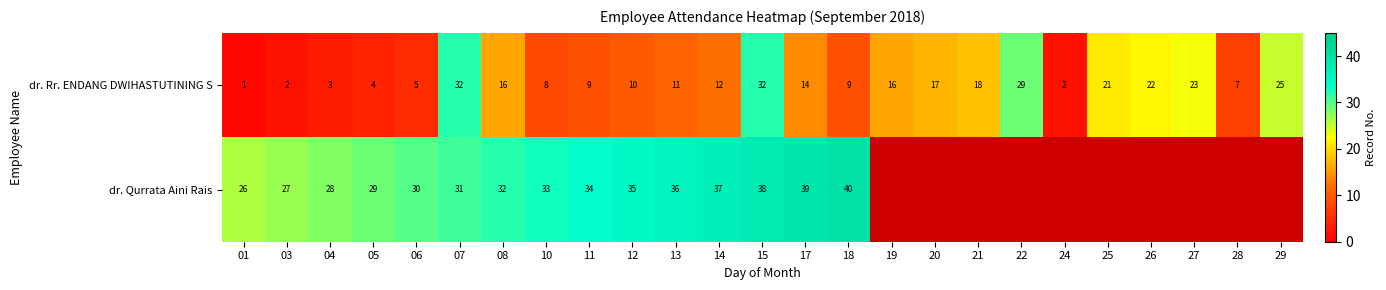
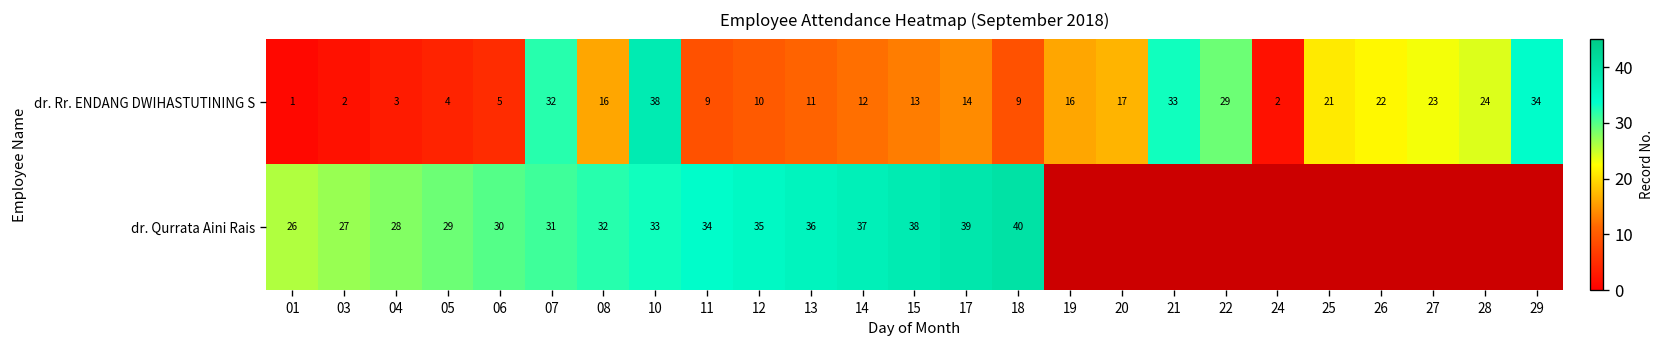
dr. Rr. ENDANG DWIHASTUTINING S, 10: 8 -> 38
dr. Rr. ENDANG DWIHASTUTINING S, 15: 32 -> 13
dr. Rr. ENDANG DWIHASTUTINING S, 21: 18 -> 33
dr. Rr. ENDANG DWIHASTUTINING S, 28: 7 -> 24
dr. Rr. ENDANG DWIHASTUTINING S, 29: 25 -> 34
